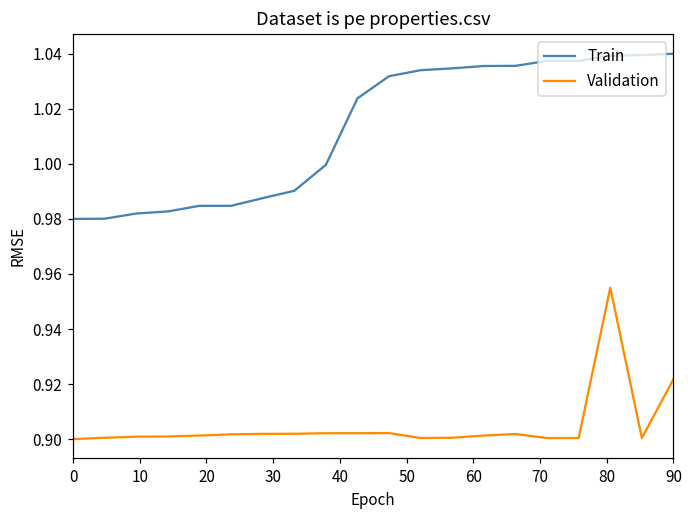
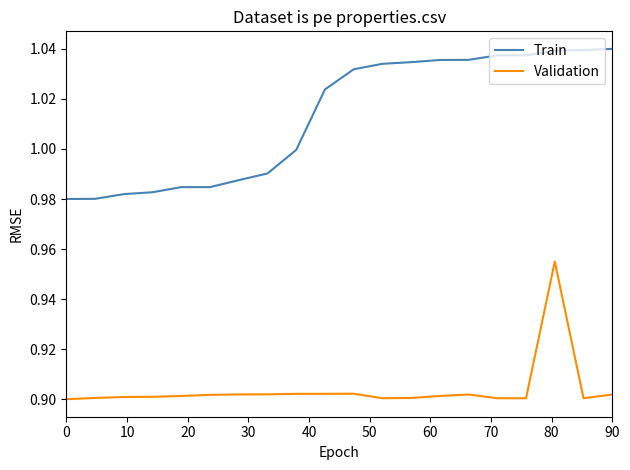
Validation, 90: 0.922 -> 0.902
